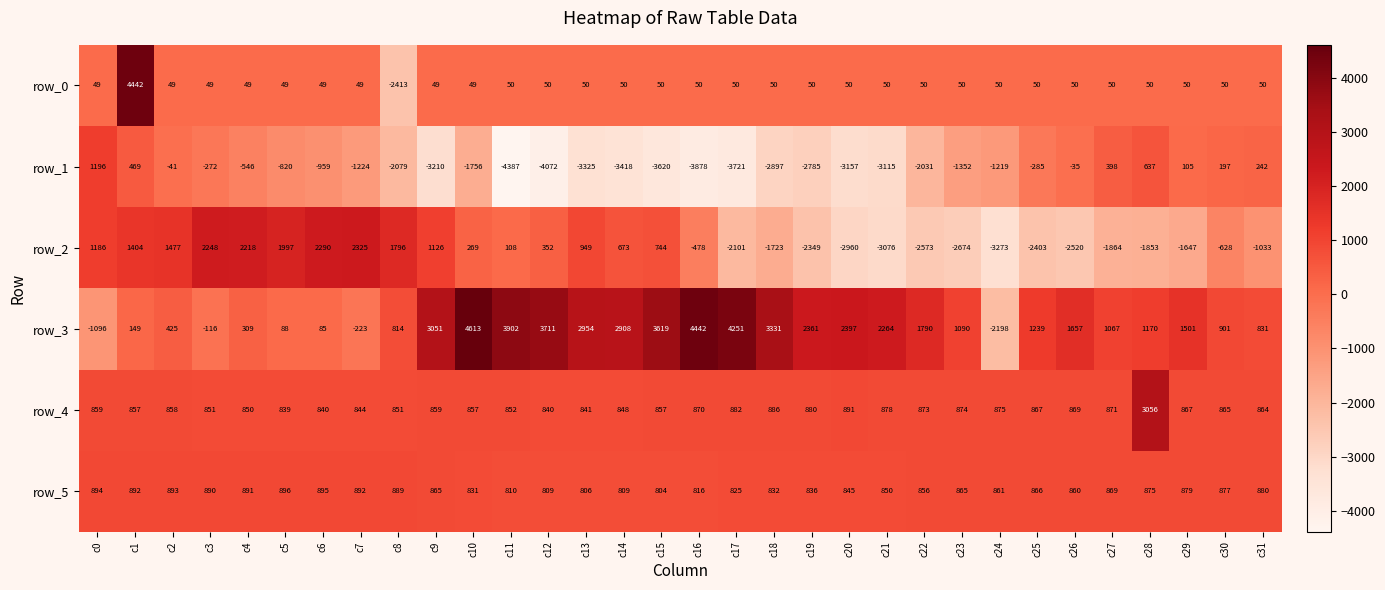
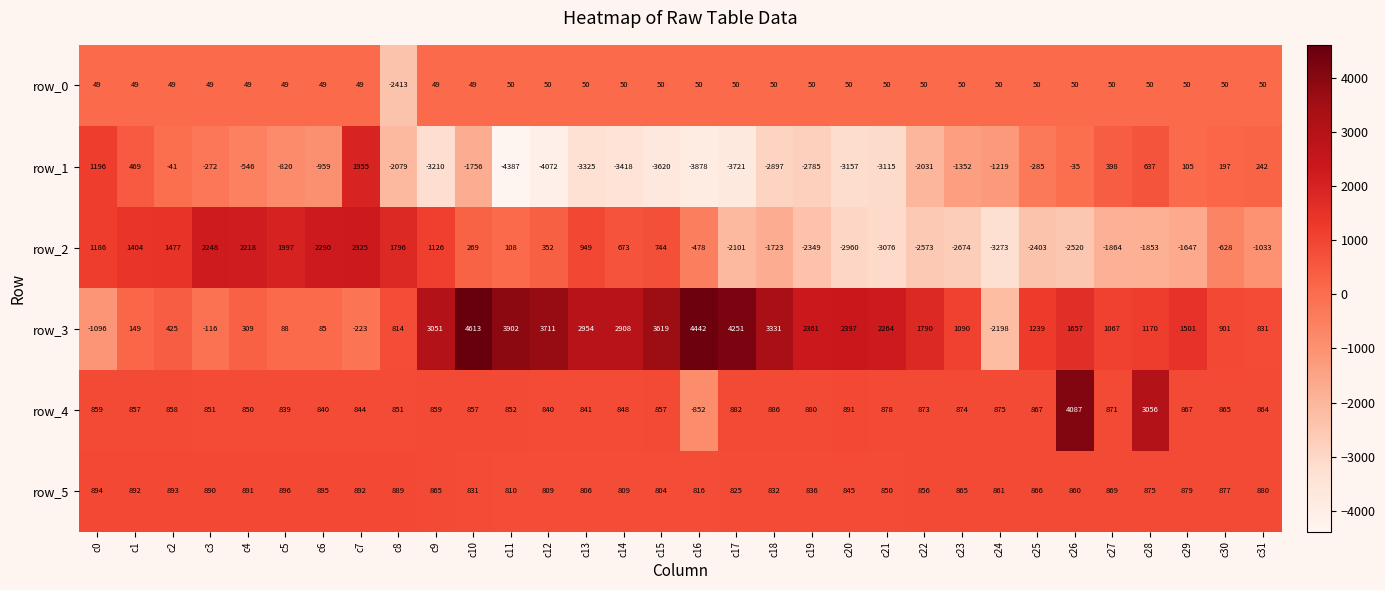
row_0, c1: 4442 -> 49
row_1, c7: -1224 -> 1955
row_4, c16: 870 -> -852
row_4, c26: 869 -> 4087
